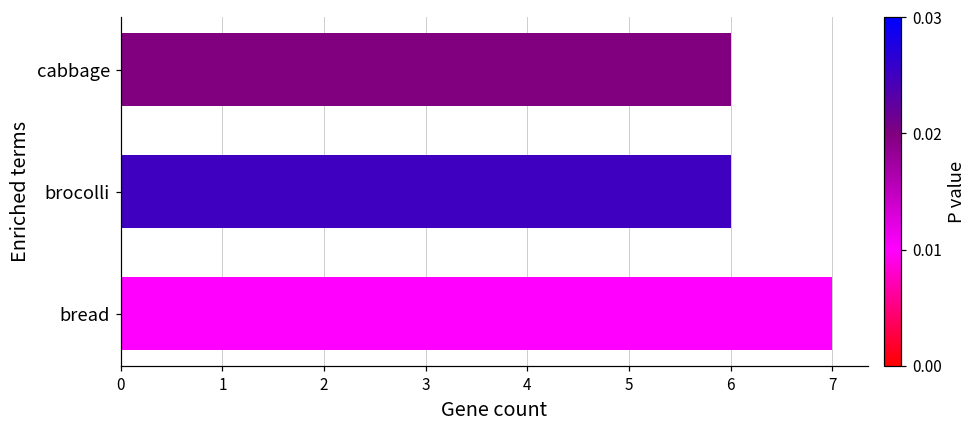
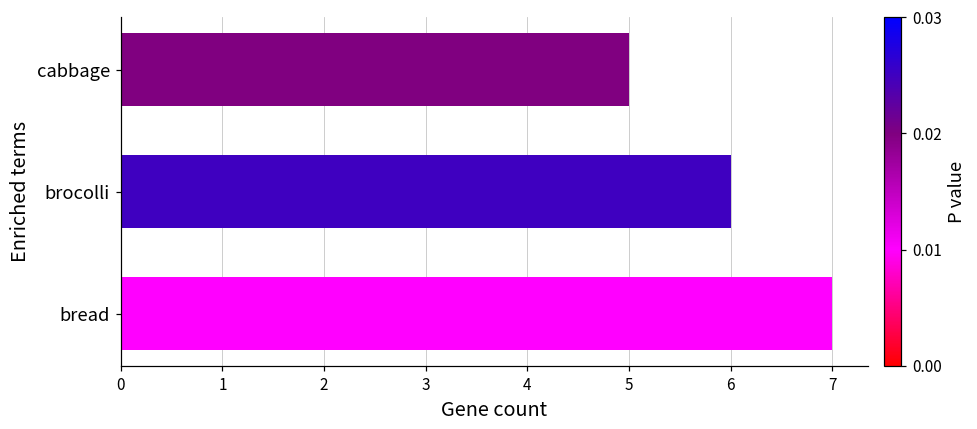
cabbage: 6 -> 5
